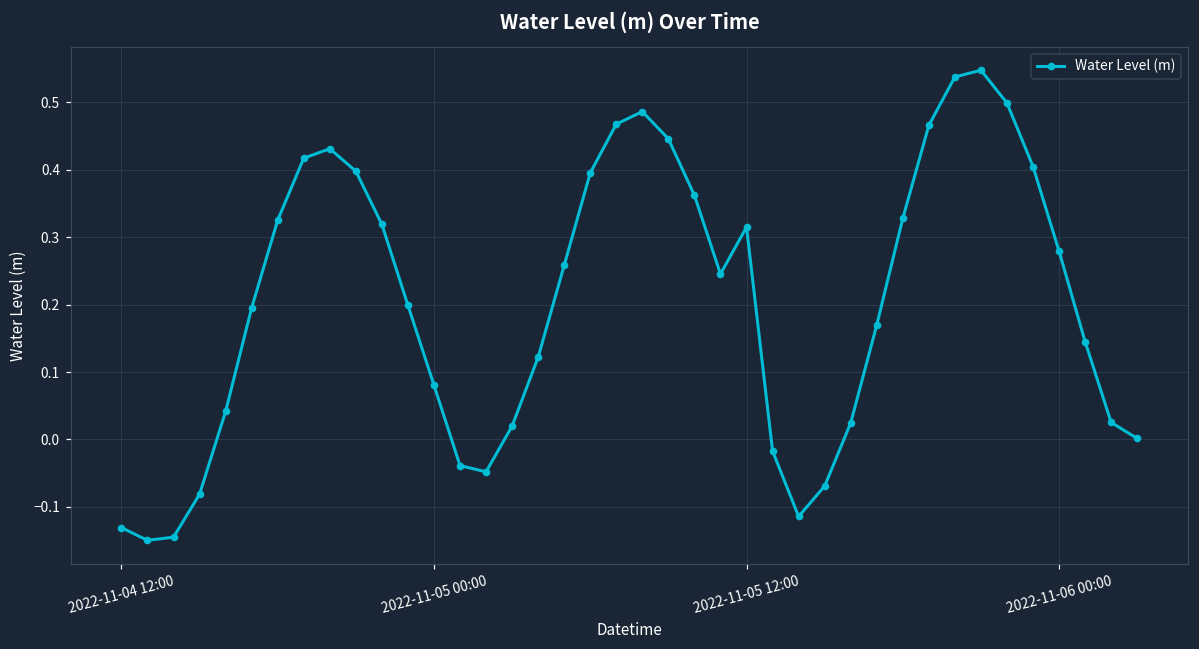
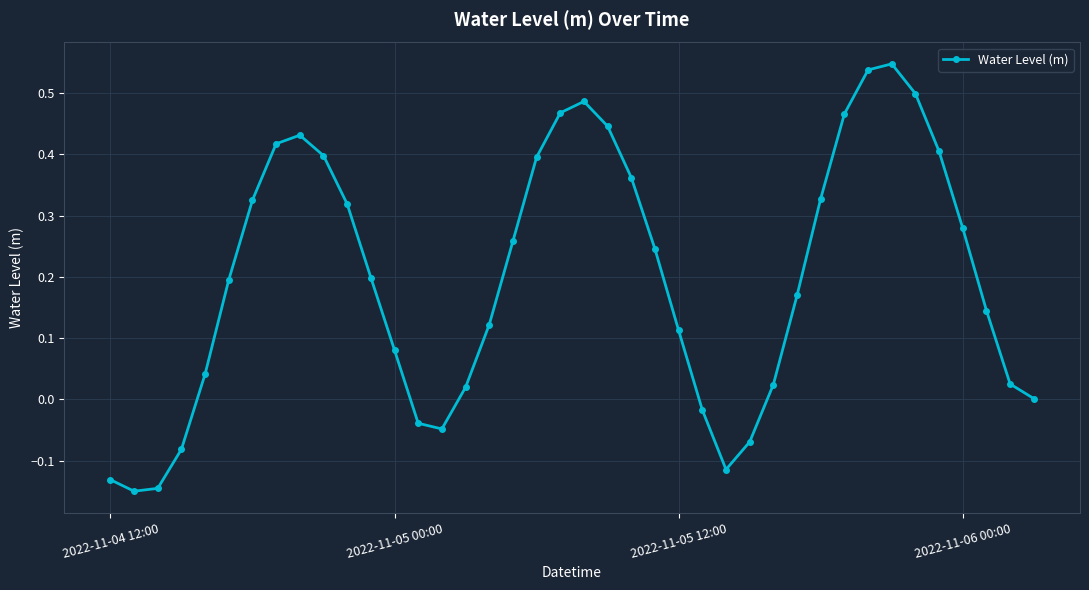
2022-11-05 12:00: 0.31 -> 0.11
